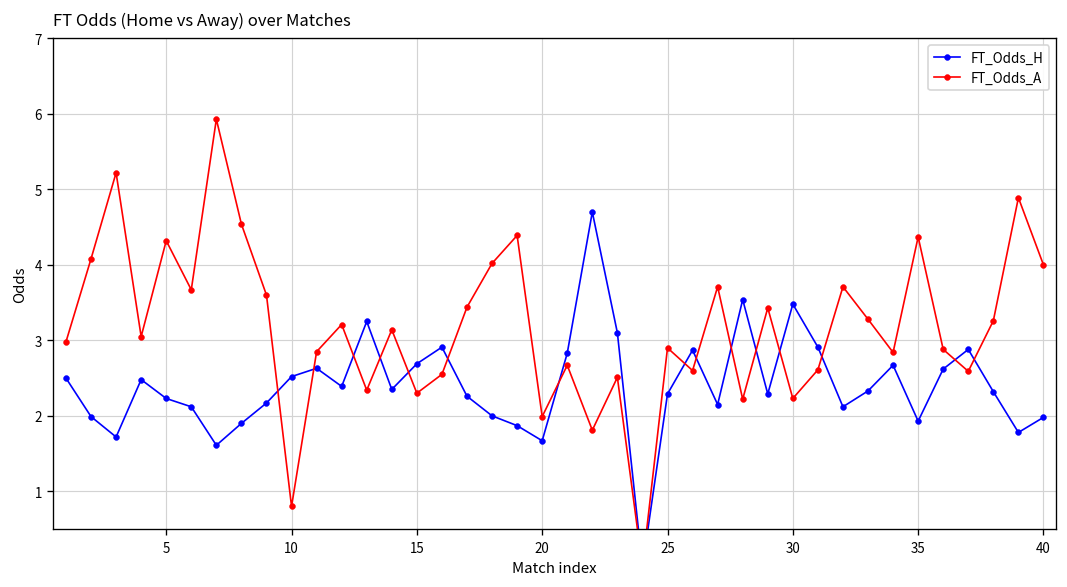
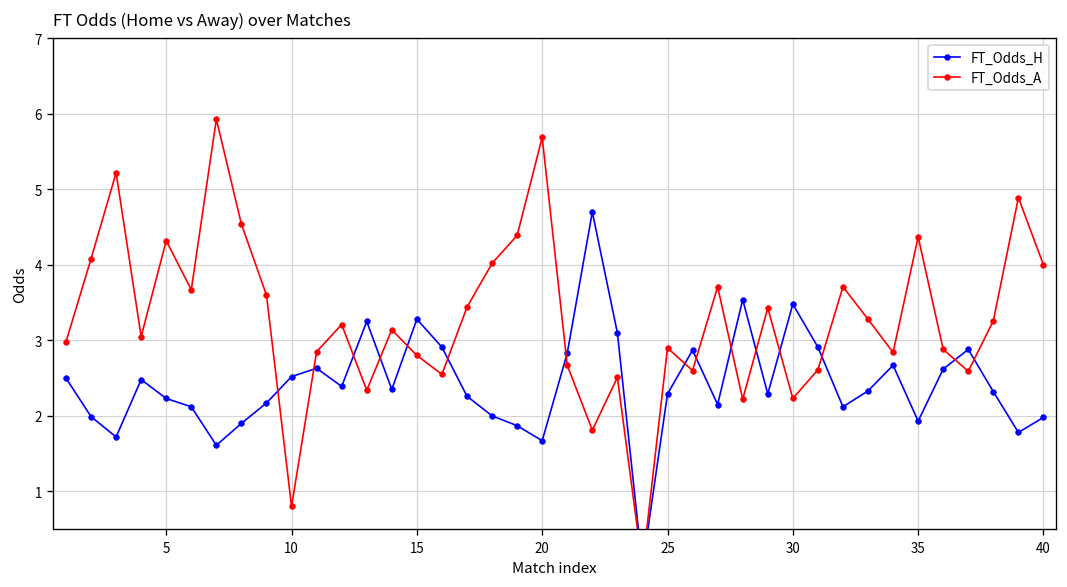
FT_Odds_H, 15: 2.7 -> 3.3
FT_Odds_A, 15: 2.3 -> 2.8
FT_Odds_A, 20: 2.0 -> 5.7
